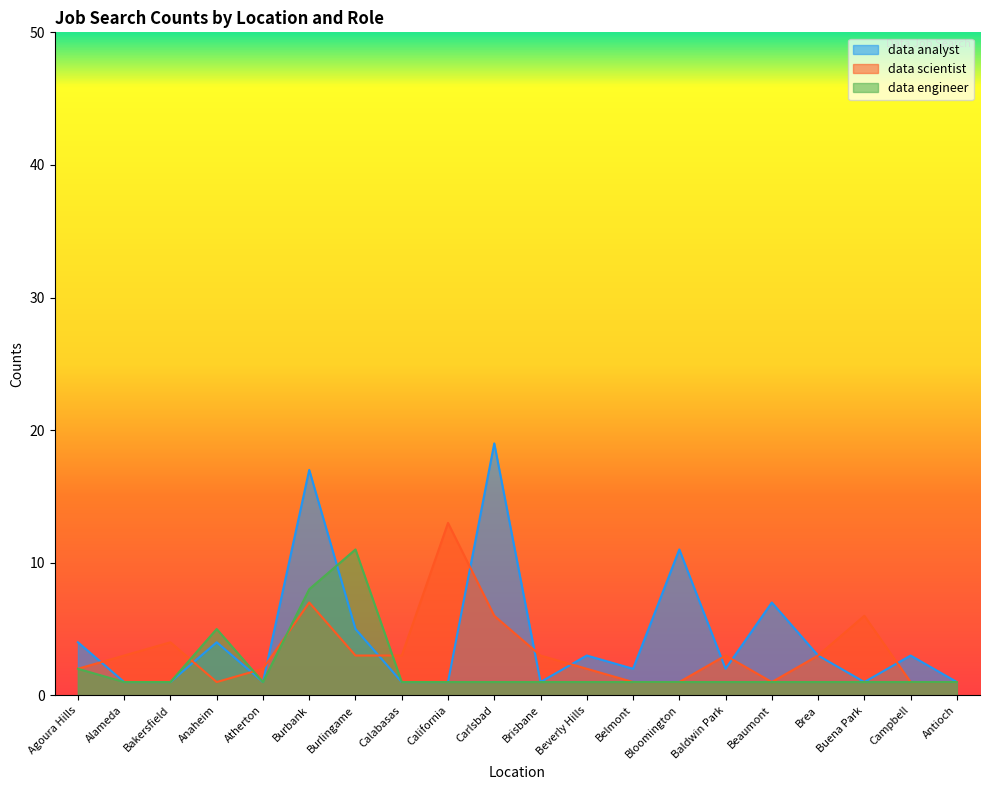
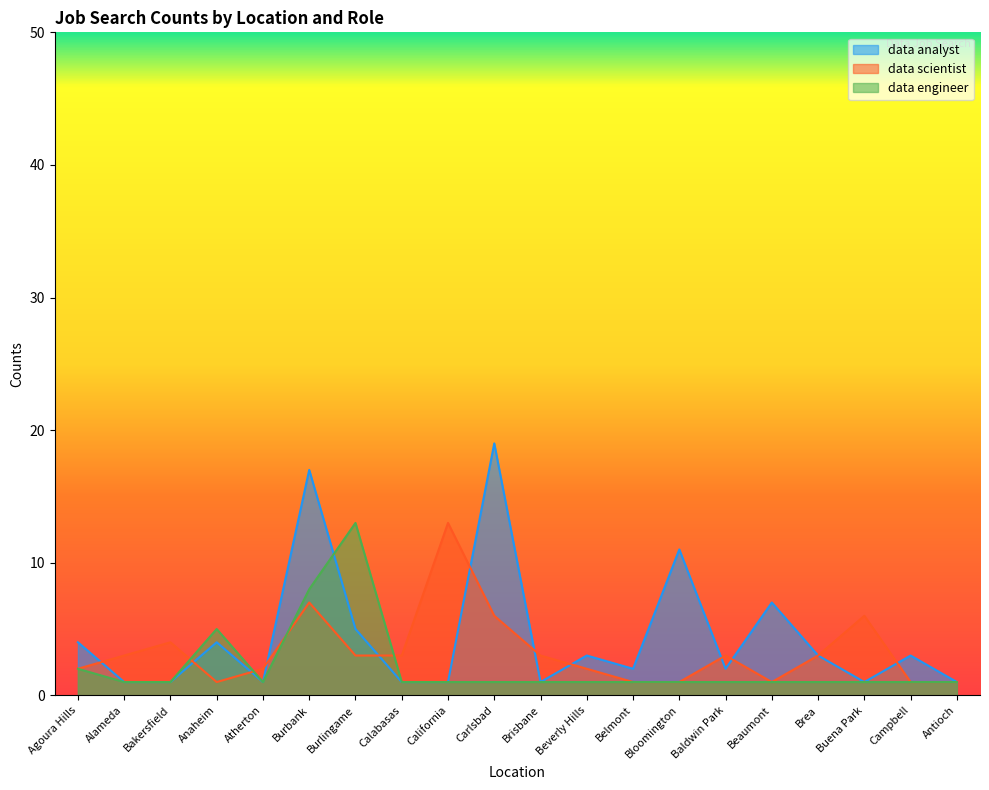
data engineer, Burlingame: 11 -> 13
